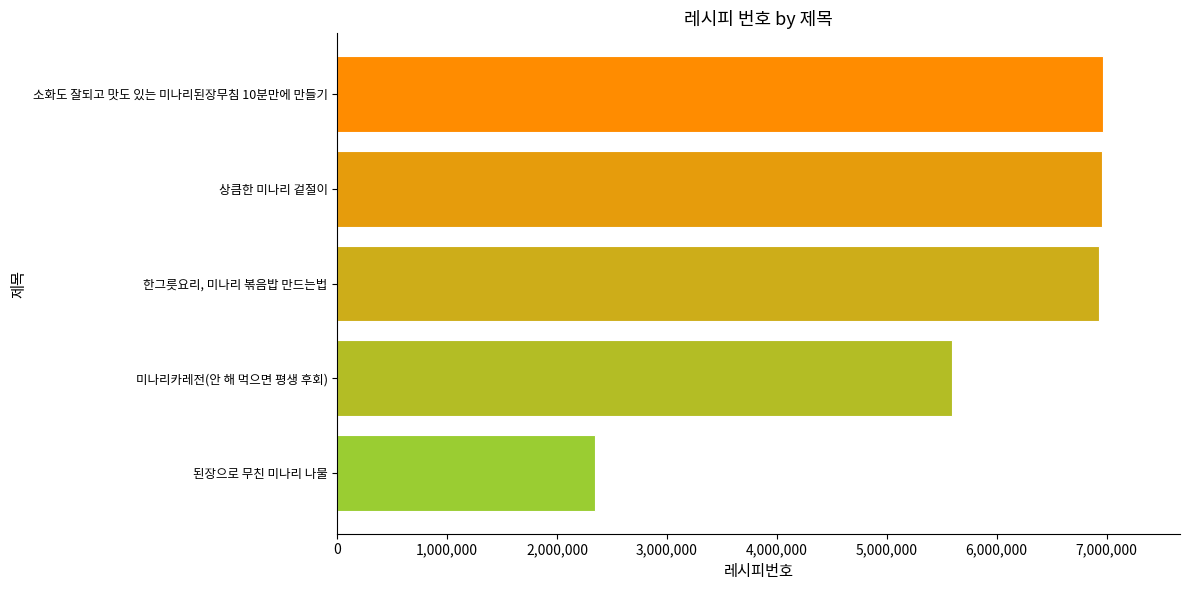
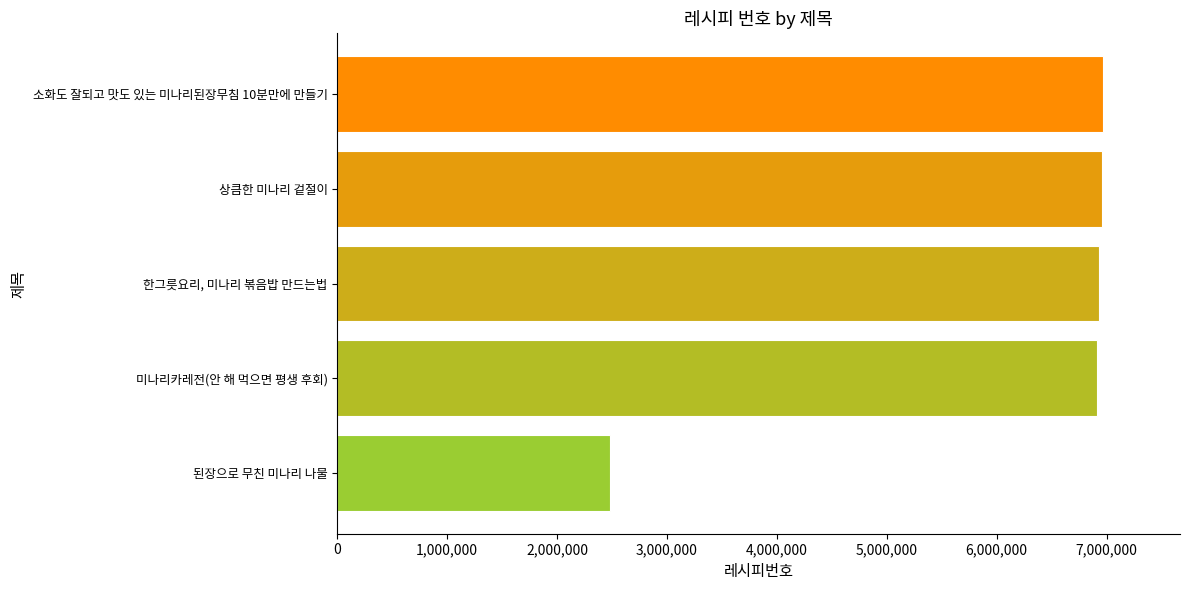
미나리카레전(안 해 먹으면 평생 후회): 5,590,000 -> 6,910,000
된장으로 무친 미나리 나물: 2,340,000 -> 2,480,000
